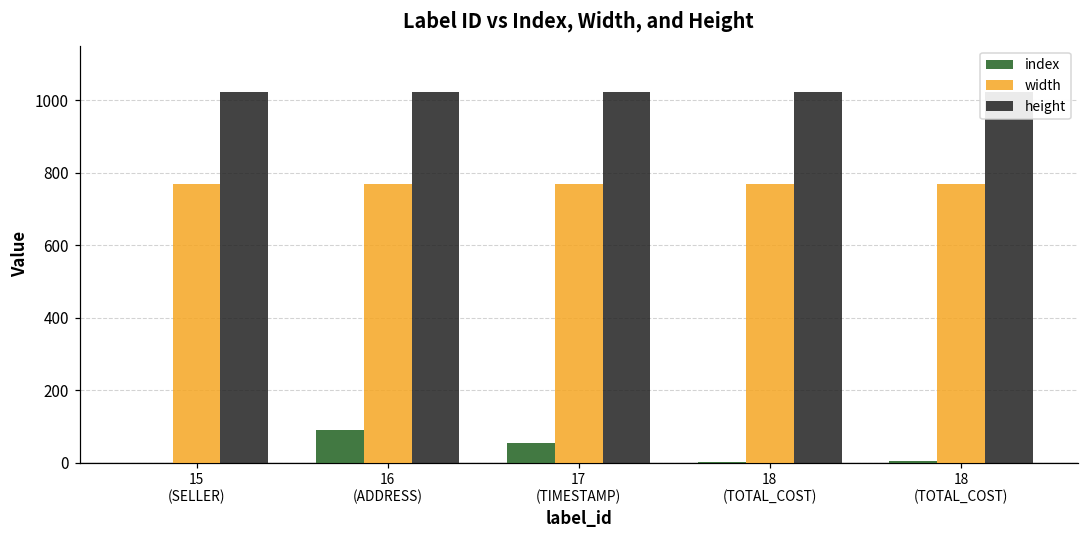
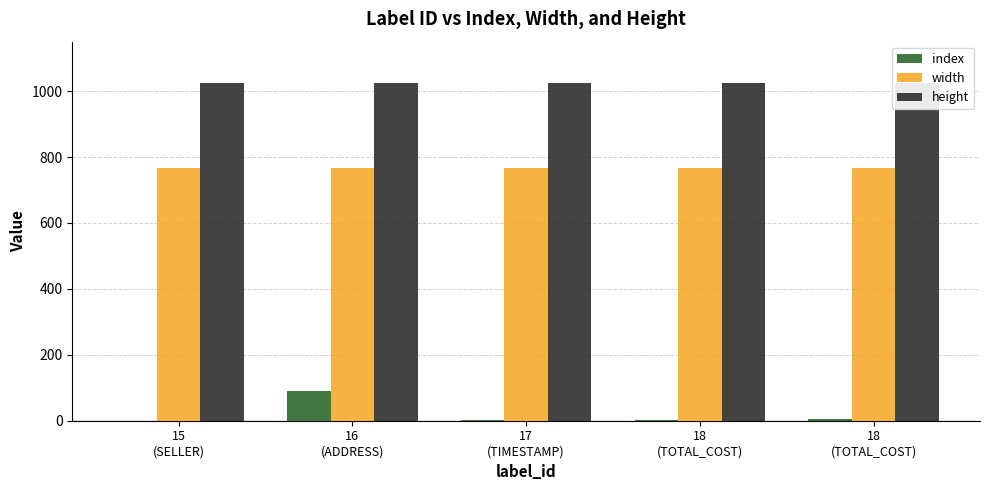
index, 17 (TIMESTAMP): 50 -> 0
